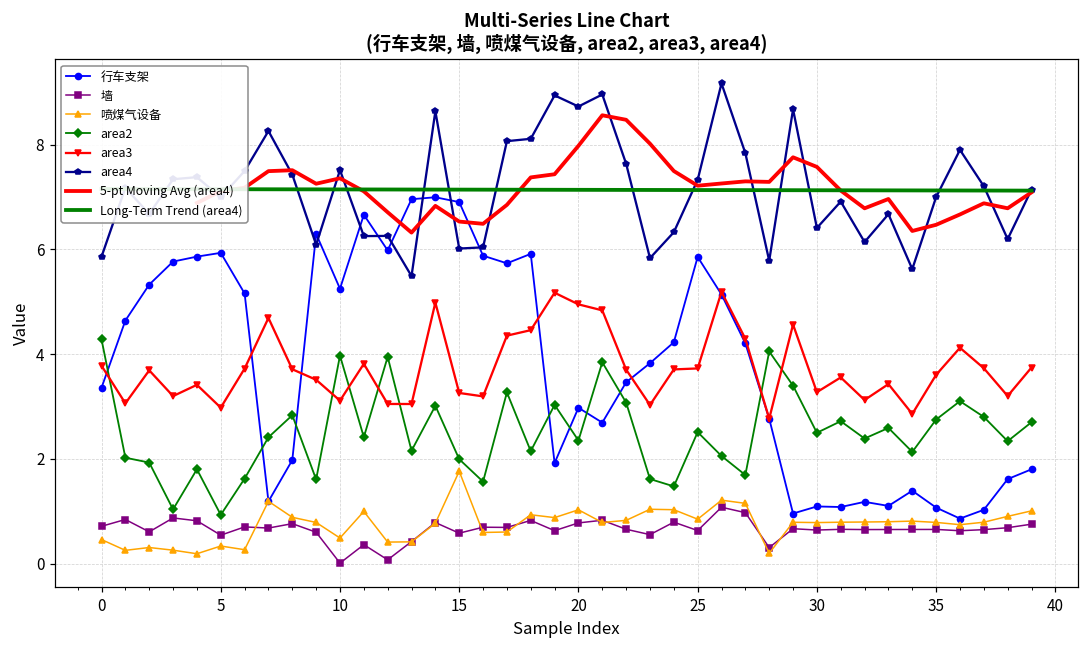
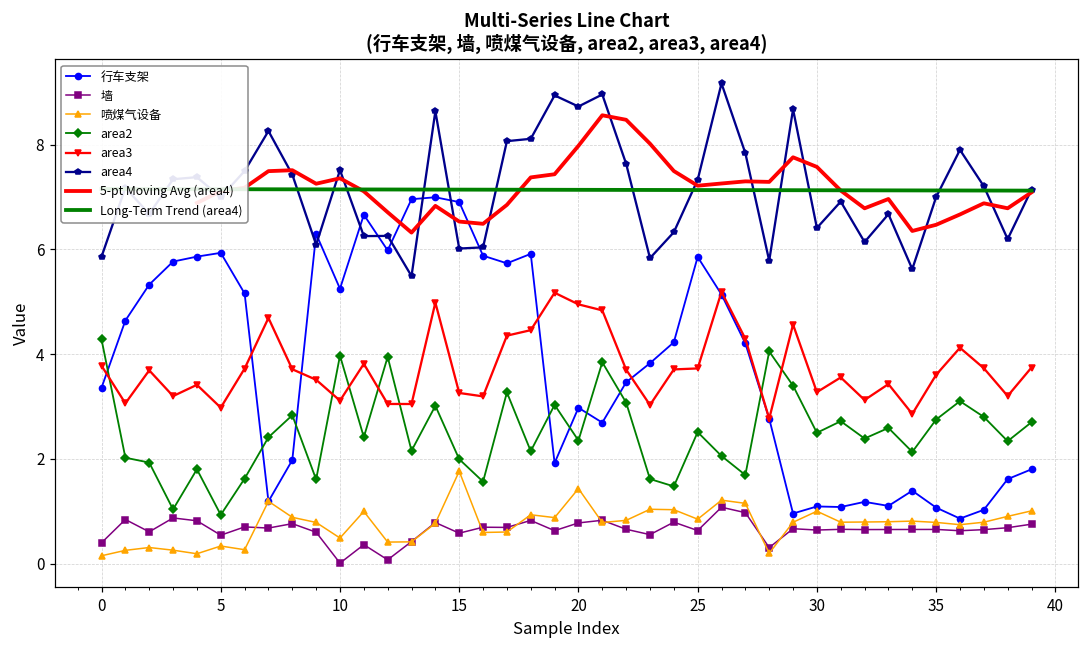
墙, 0: 0.7 -> 0.4
喷煤气设备, 0: 0.5 -> 0.2
喷煤气设备, 20: 1.0 -> 1.4
喷煤气设备, 30: 0.8 -> 1.0
